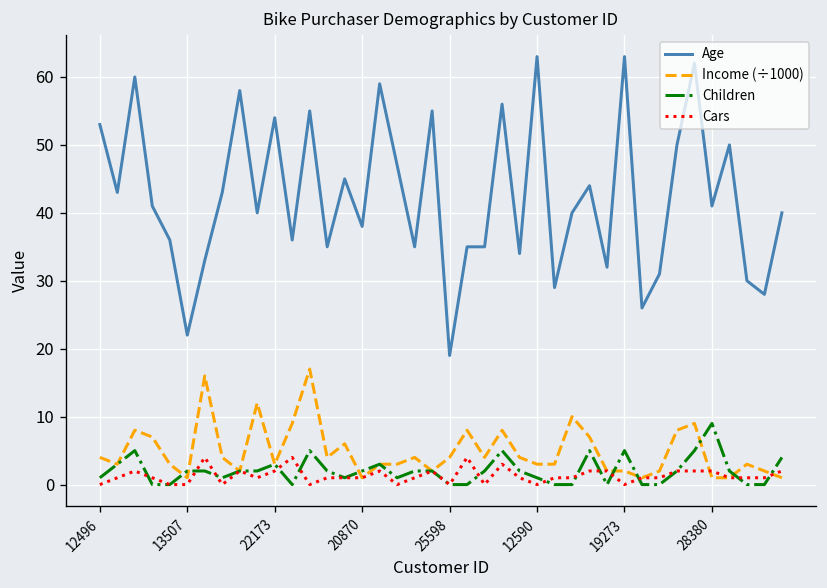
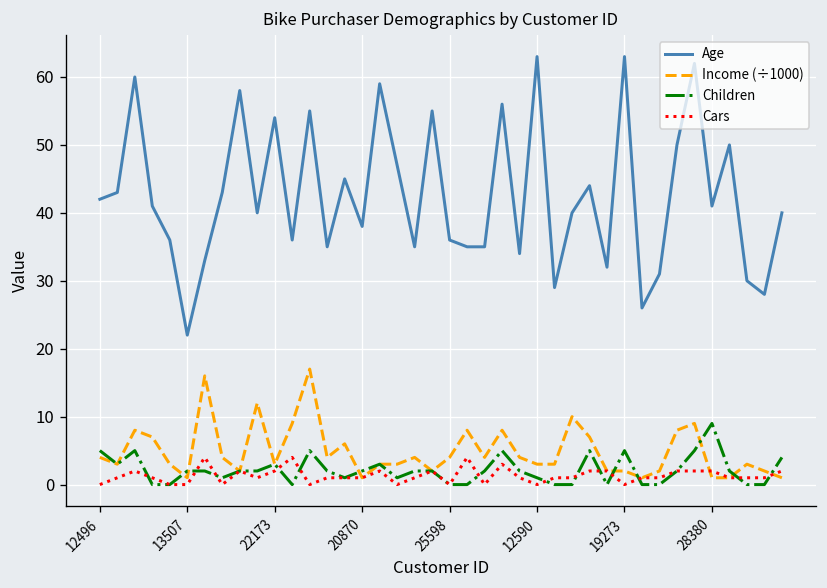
Age, 12496: 53 -> 42
Children, 12496: 1 -> 5
Age, 25598: 19 -> 36
